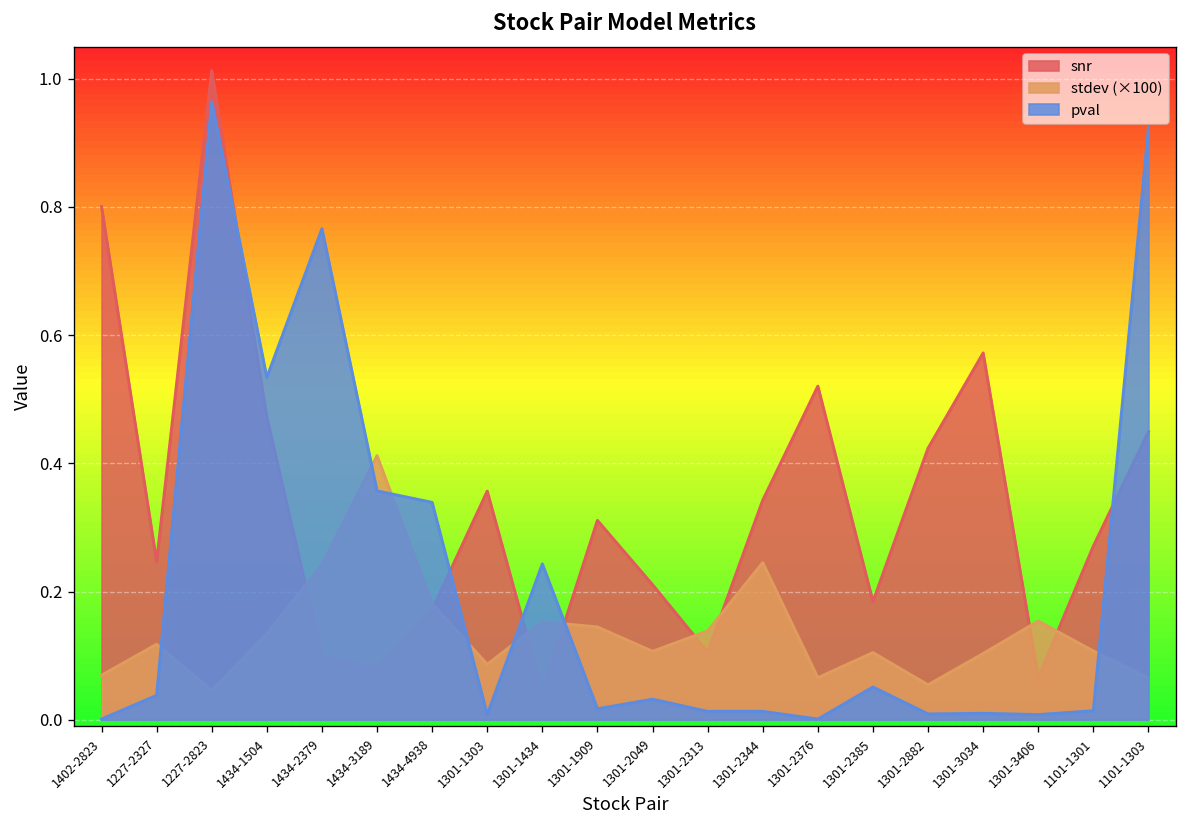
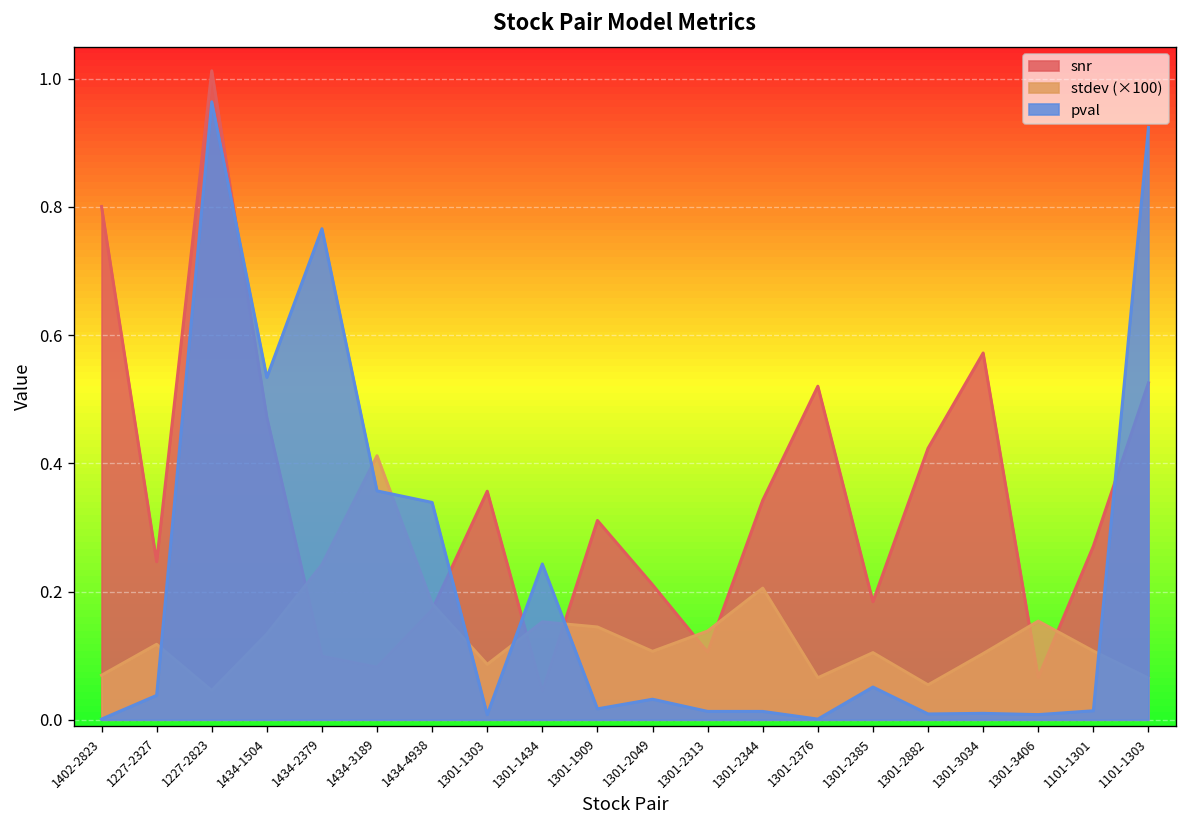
stdev (×100), 1301-2344: 0.25 -> 0.21
snr, 1101-1303: 0.45 -> 0.53
